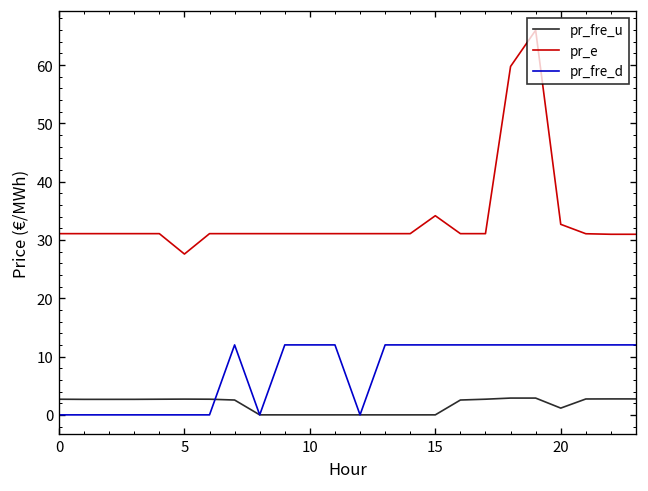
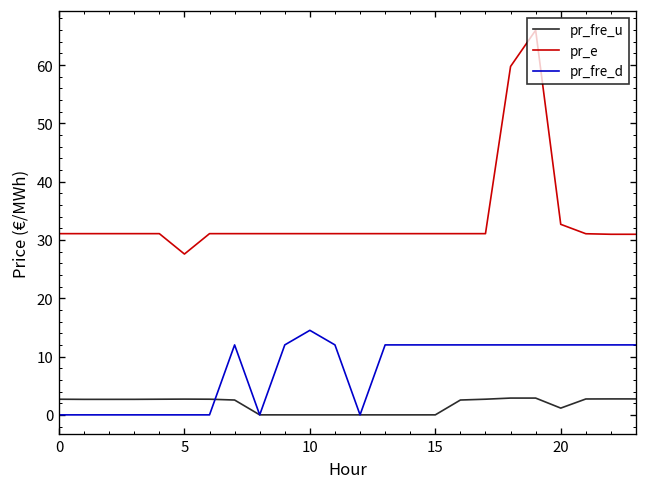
pr_fre_d, 10: 12 -> 15
pr_e, 15: 34 -> 31
